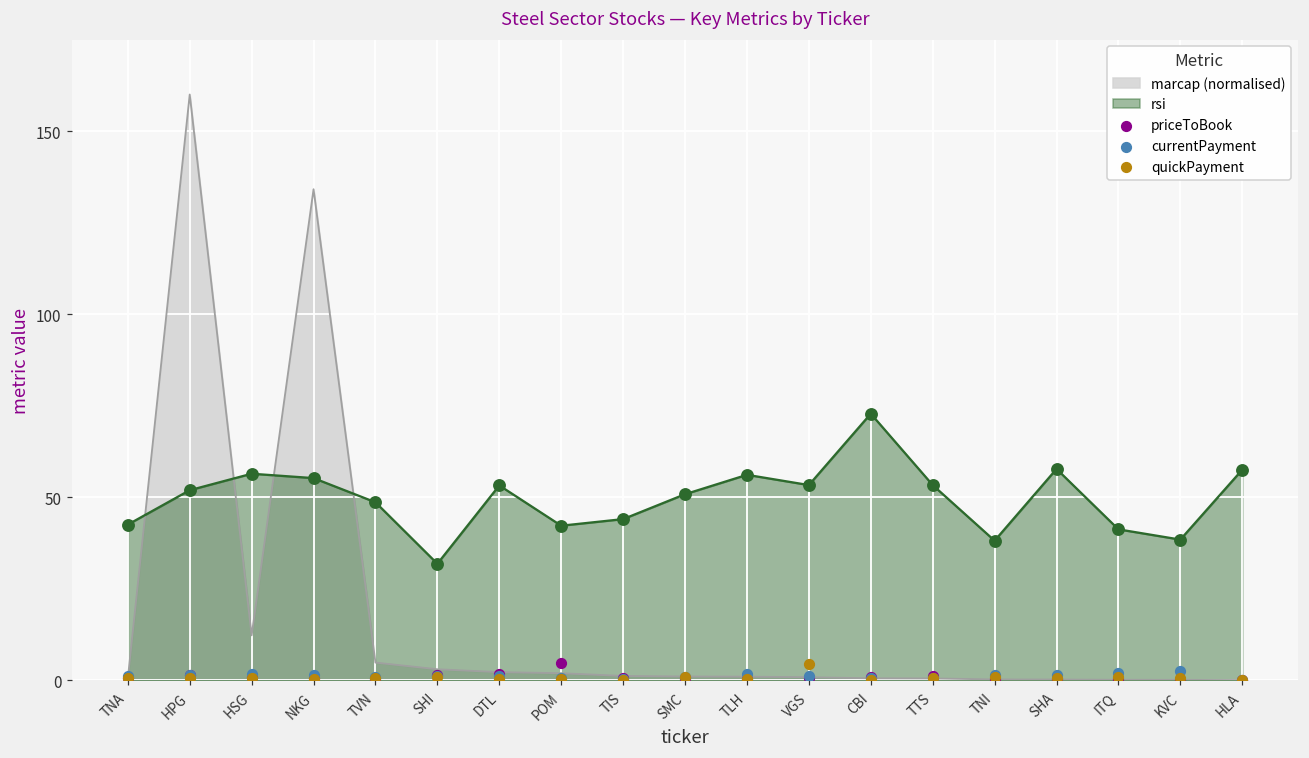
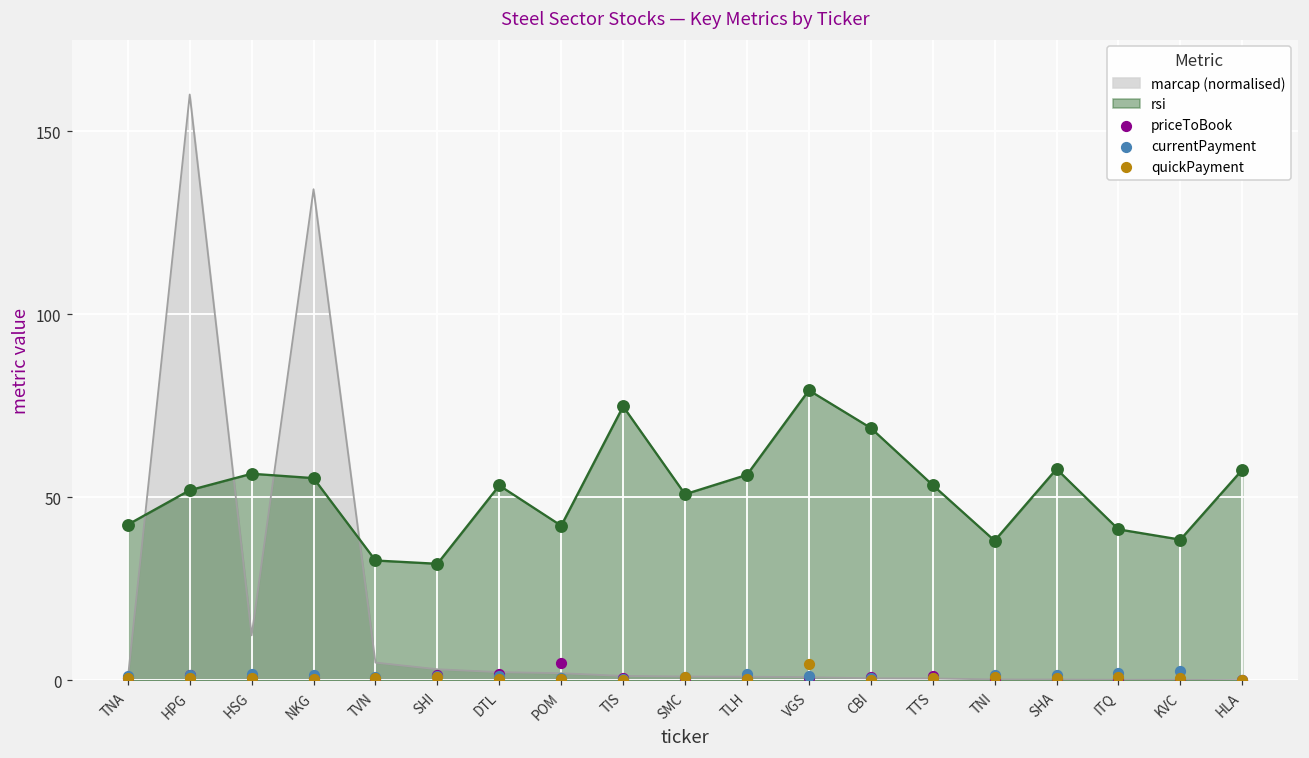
rsi, TVN: 49 -> 33
rsi, TIS: 44 -> 75
rsi, VGS: 53 -> 79
rsi, CBI: 73 -> 69
